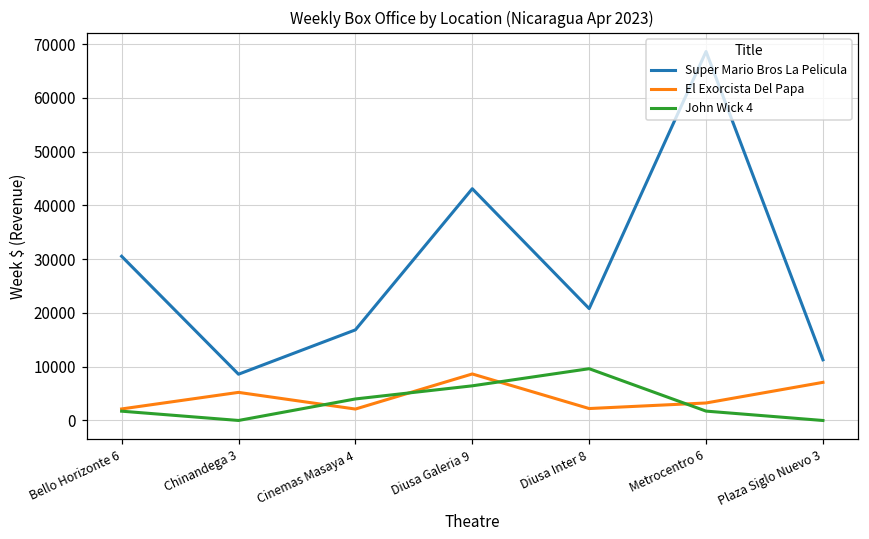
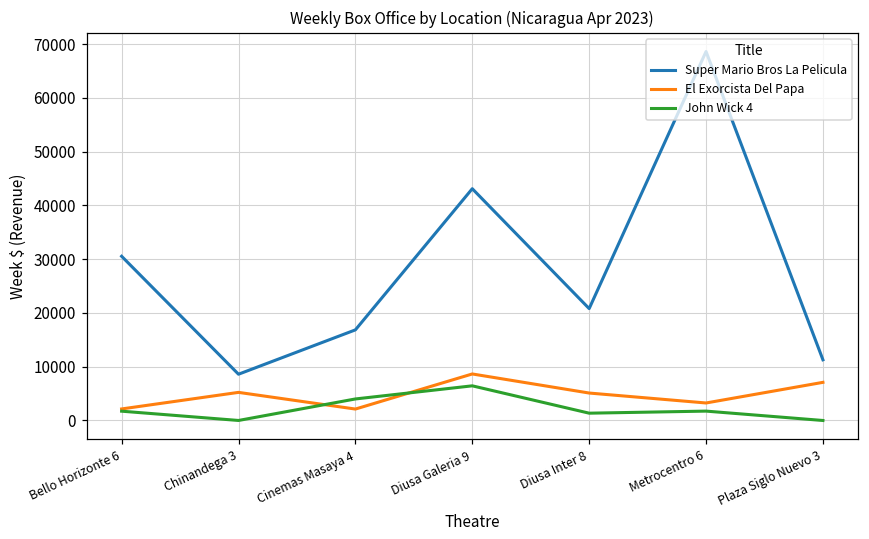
El Exorcista Del Papa, Diusa Inter 8: 2000 -> 5000
John Wick 4, Diusa Inter 8: 10000 -> 1000
